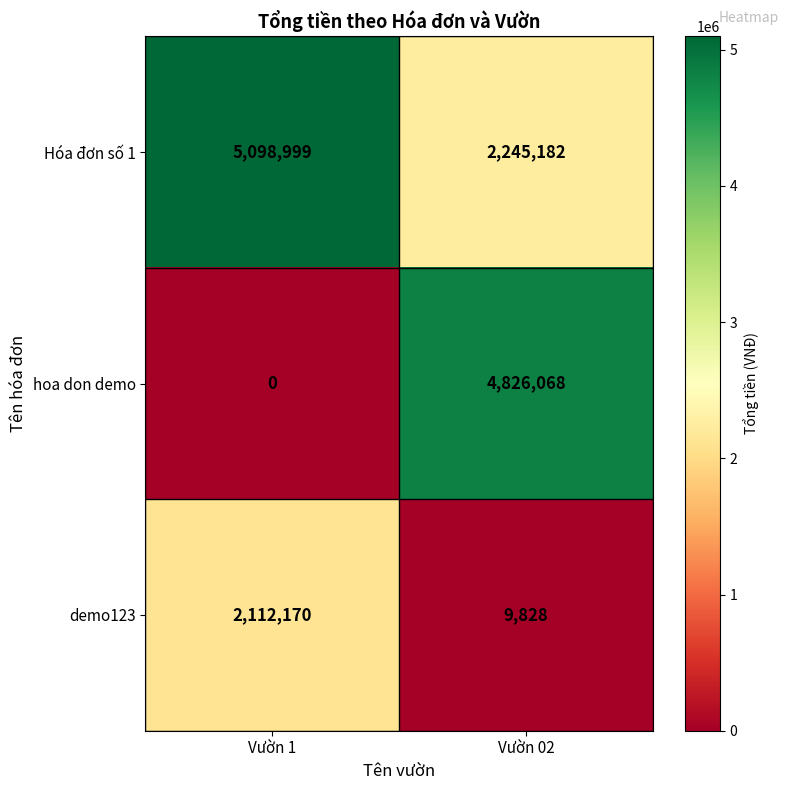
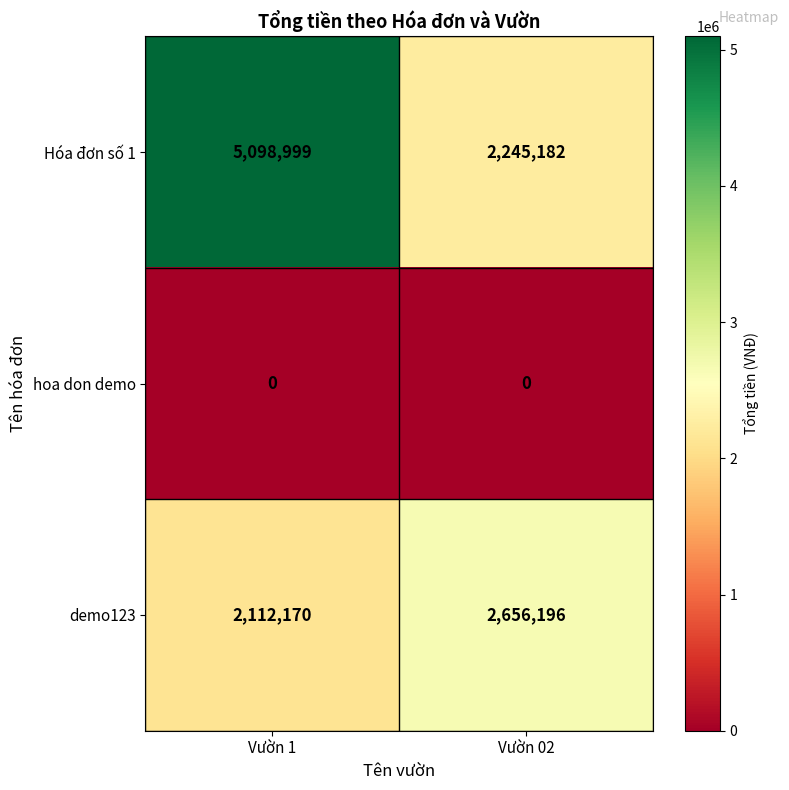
hoa don demo, Vườn 02: 4,826,068 -> 0
demo123, Vườn 02: 9,828 -> 2,656,196
